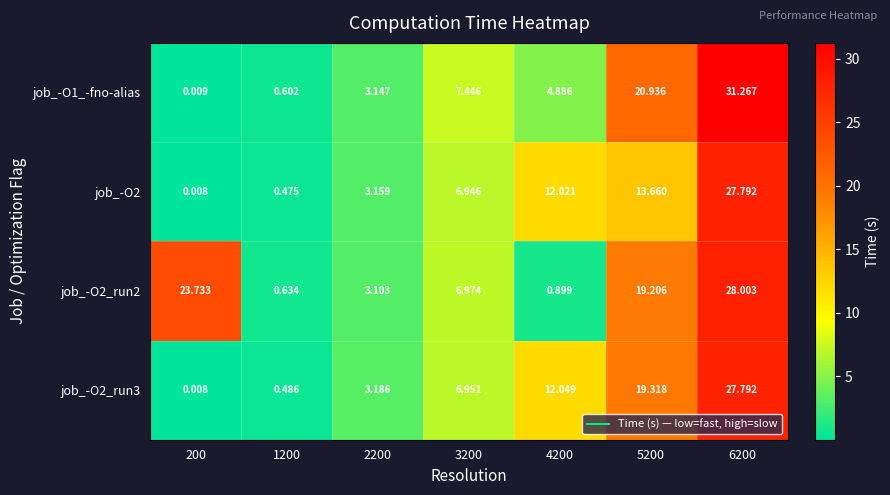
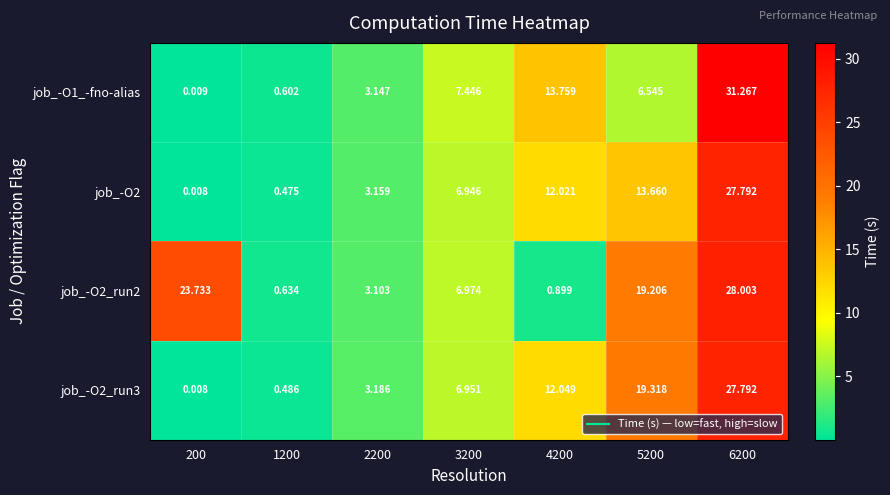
job_-O1_-fno-alias, 4200: 4.886 -> 13.759
job_-O1_-fno-alias, 5200: 20.936 -> 6.545
